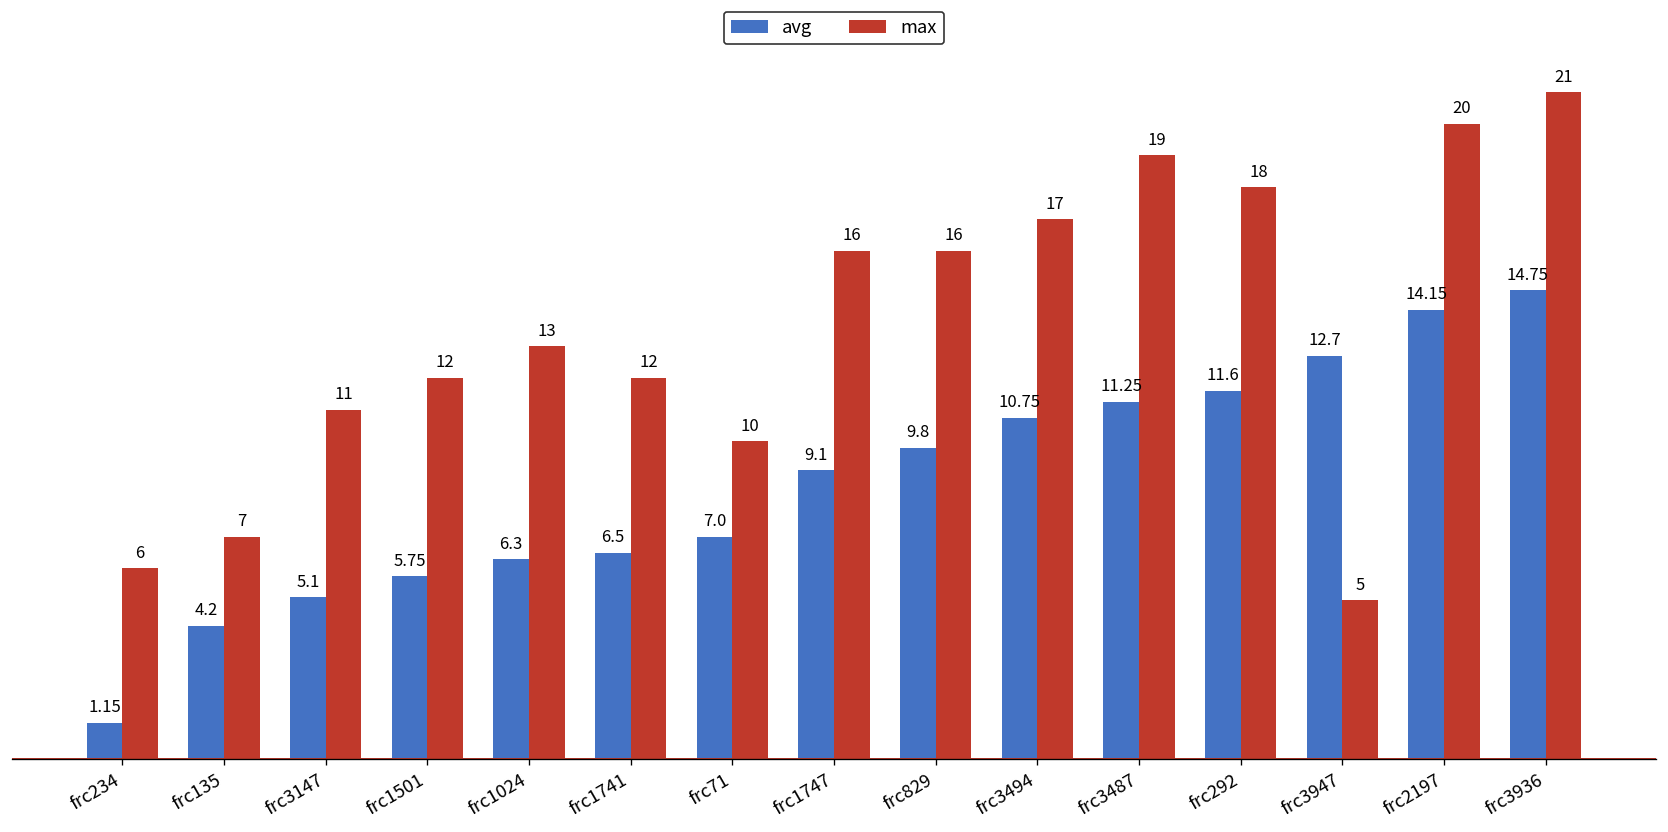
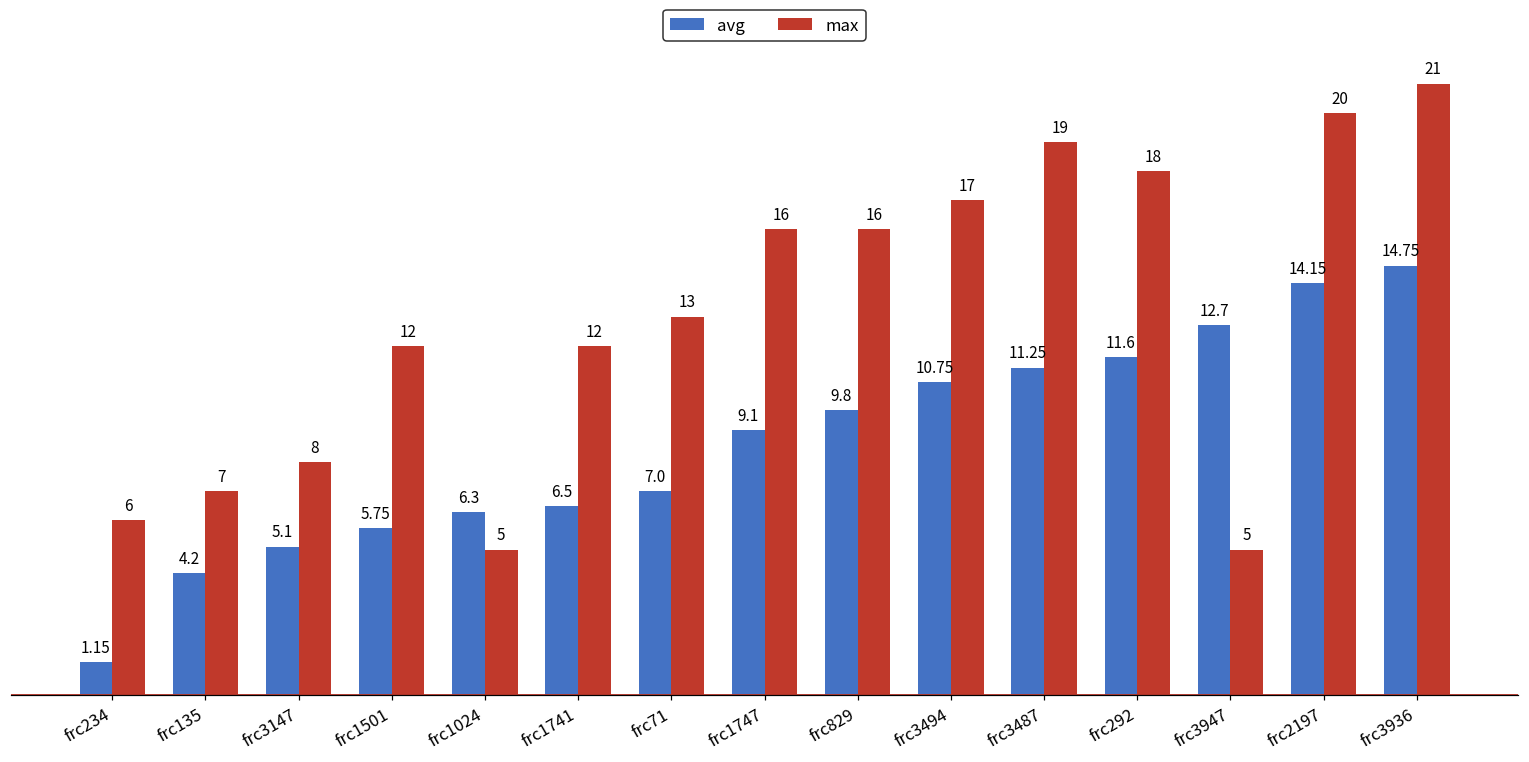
max, frc3147: 11 -> 8
max, frc1024: 13 -> 5
max, frc71: 10 -> 13
